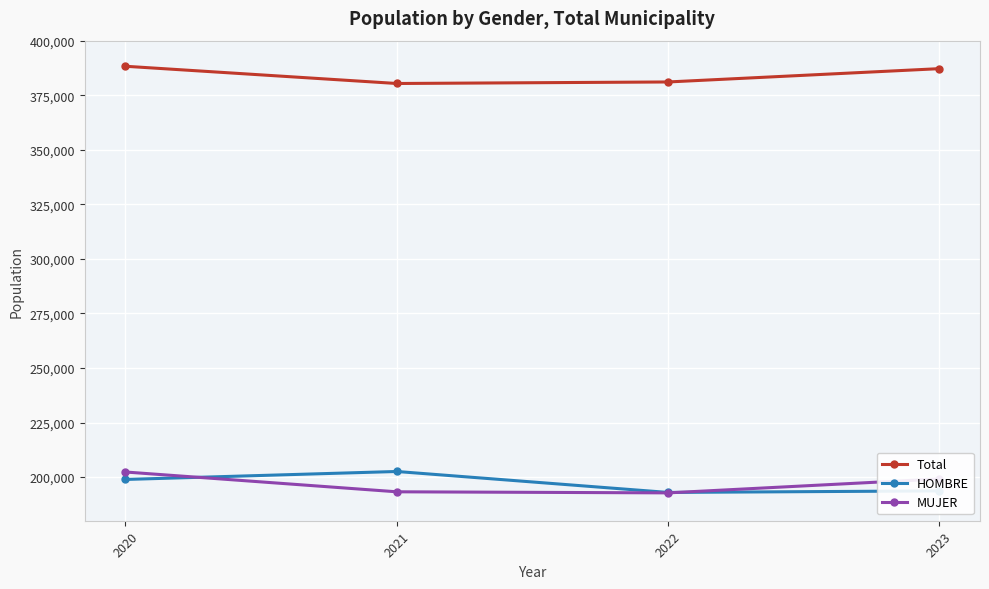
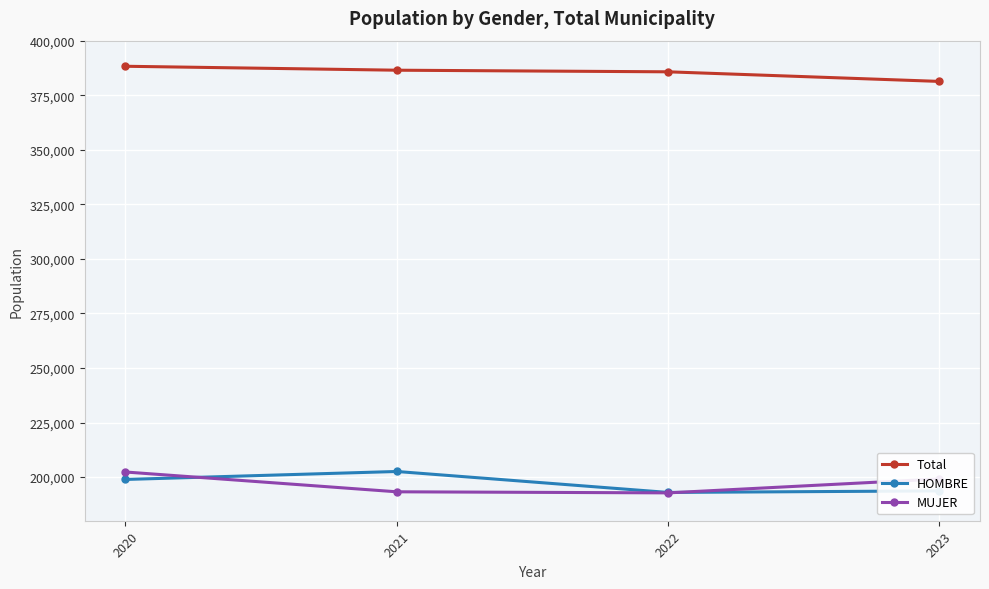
Total, 2021: 380,000 -> 386,000
Total, 2022: 381,000 -> 386,000
Total, 2023: 387,000 -> 381,000
